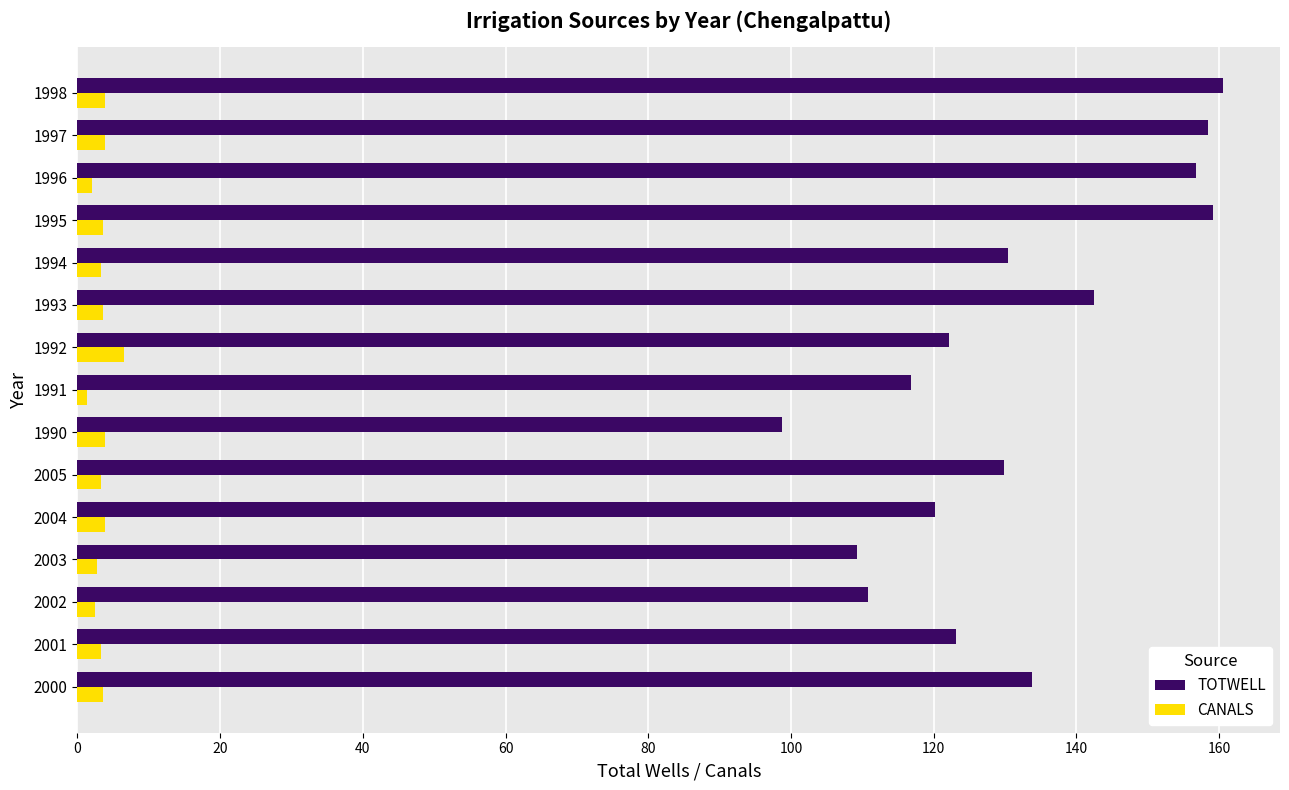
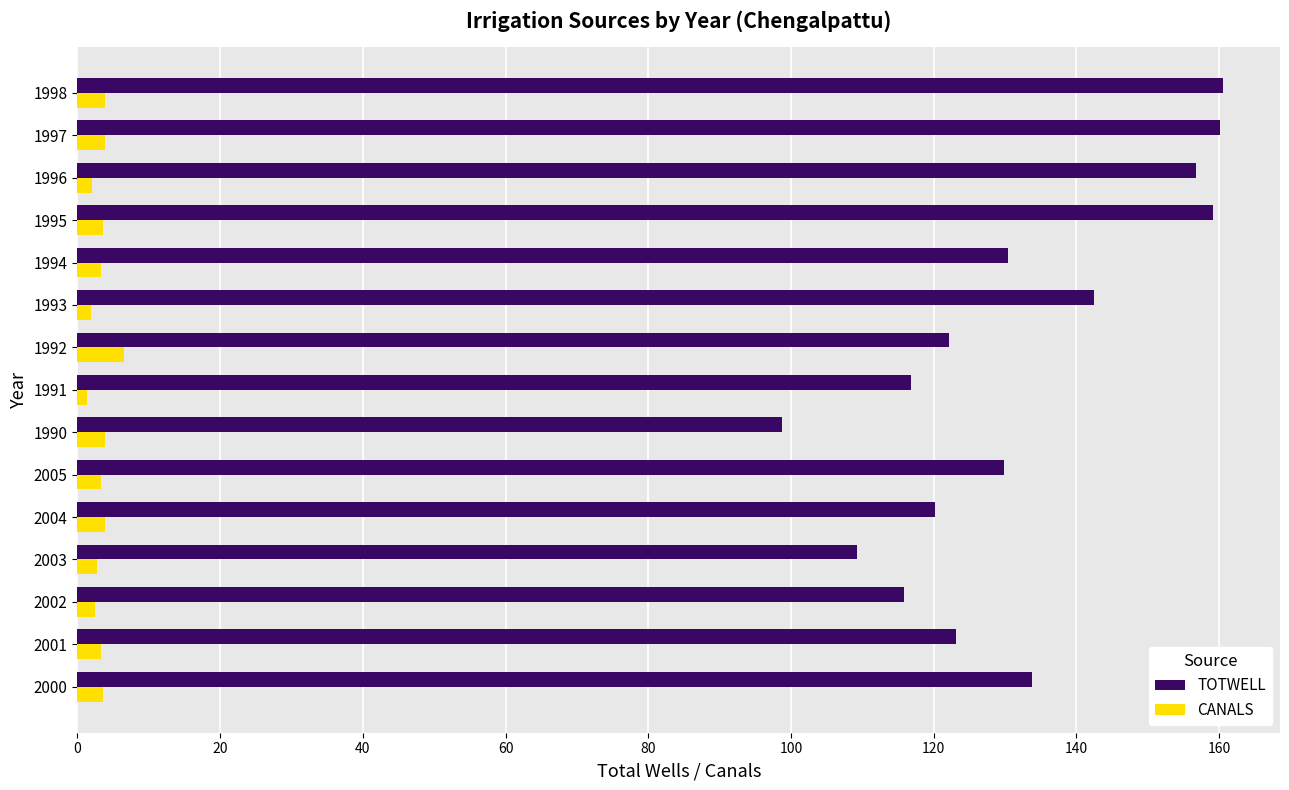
TOTWELL, 1997: 158 -> 160
CANALS, 1993: 4 -> 2
TOTWELL, 2002: 111 -> 116
